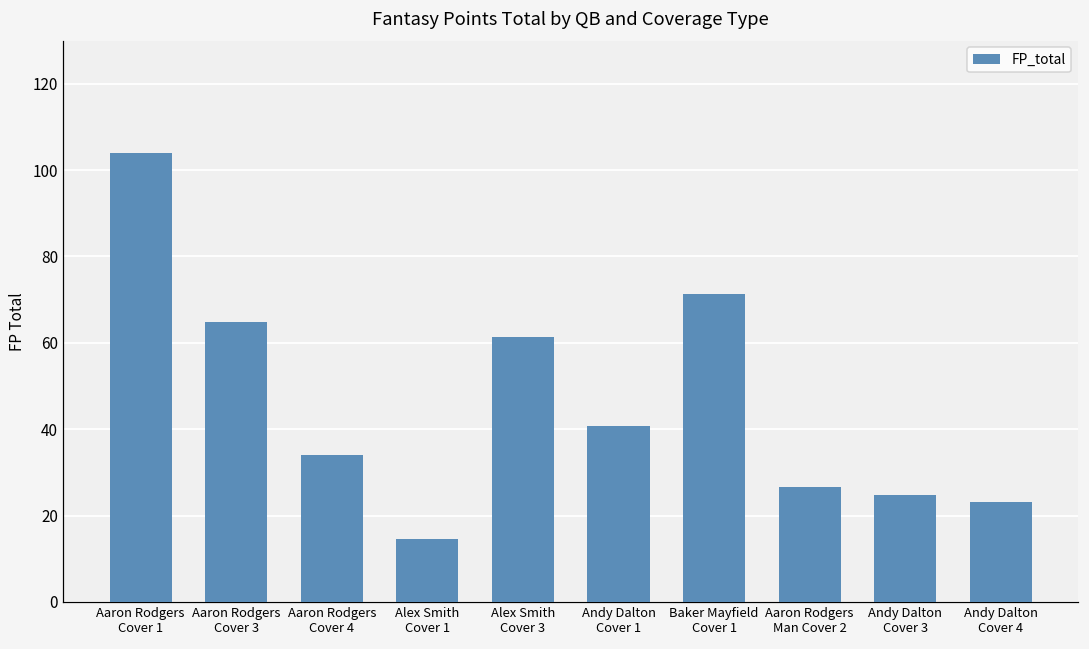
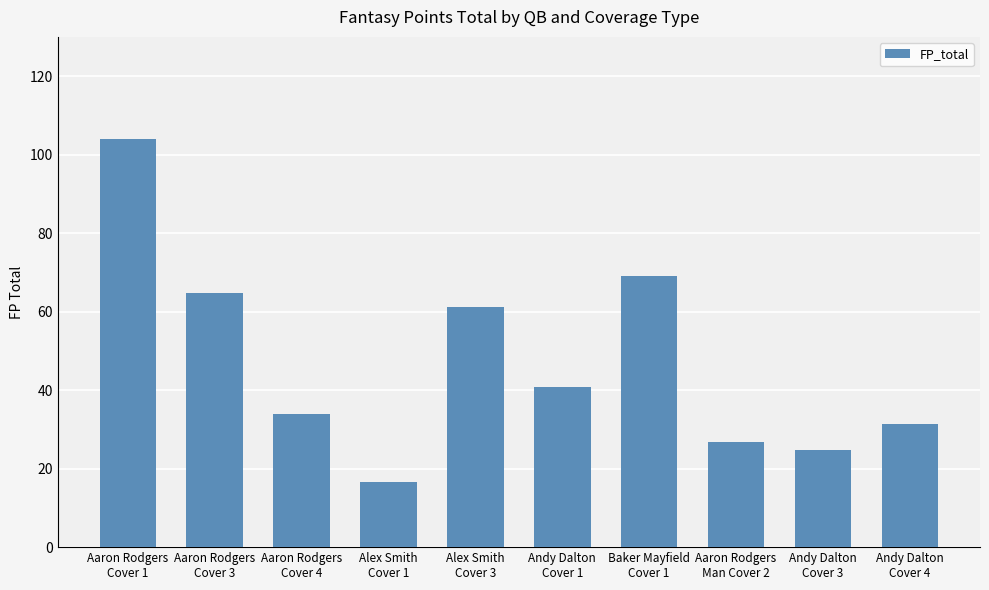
Alex Smith Cover 1: 15 -> 17
Baker Mayfield Cover 1: 71 -> 69
Andy Dalton Cover 4: 23 -> 31
